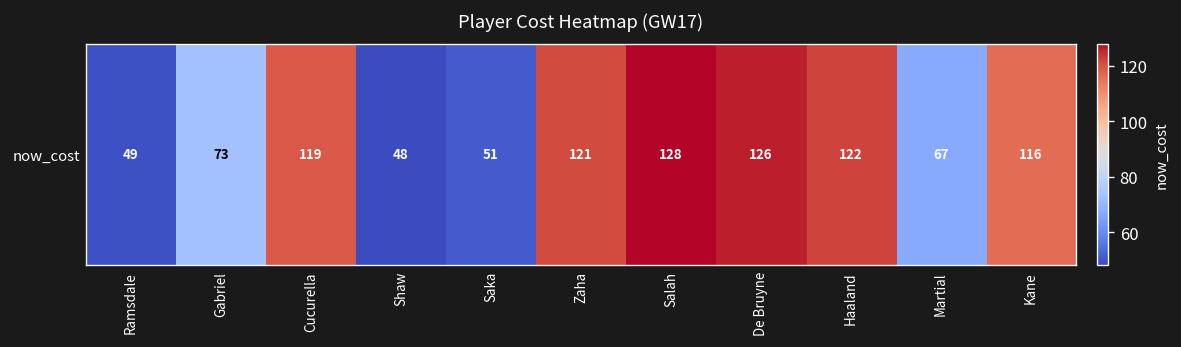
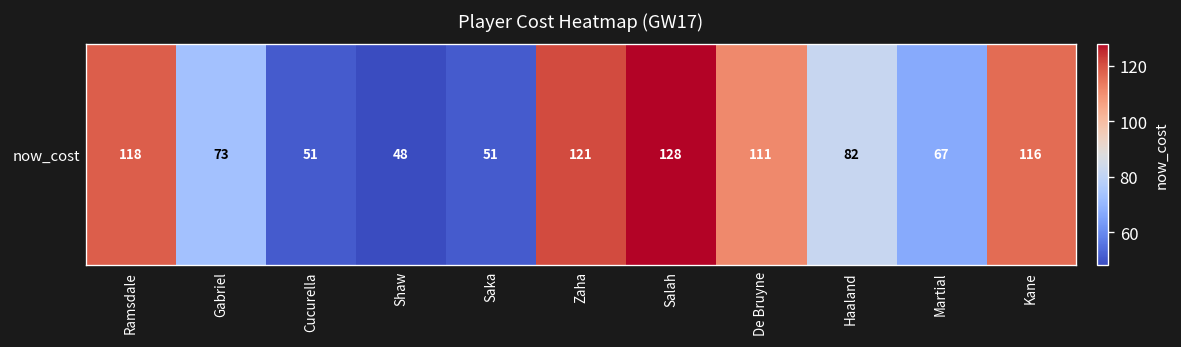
now_cost, Ramsdale: 49 -> 118
now_cost, Cucurella: 119 -> 51
now_cost, De Bruyne: 126 -> 111
now_cost, Haaland: 122 -> 82
